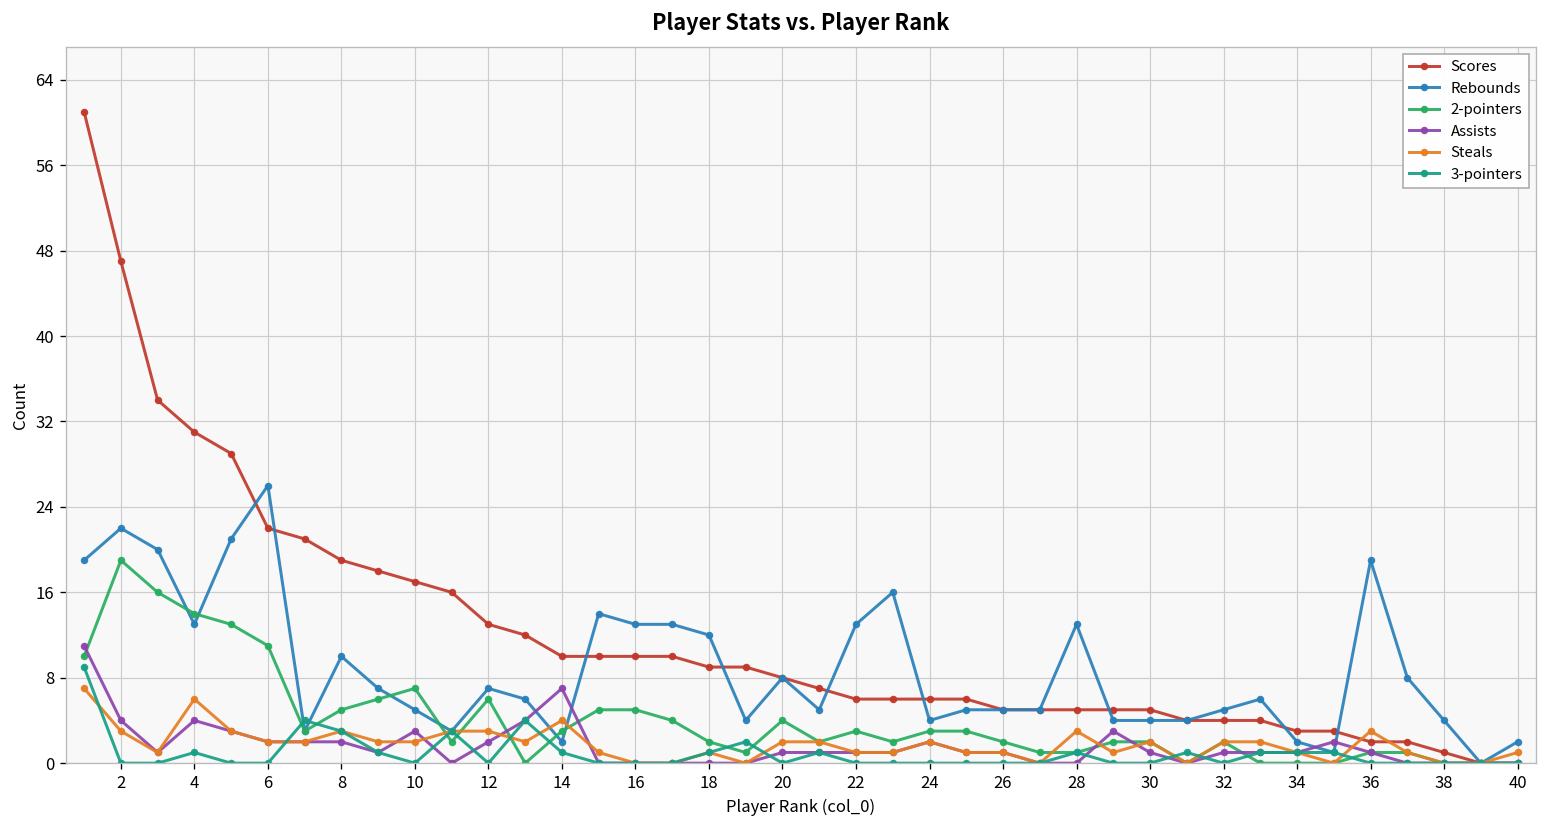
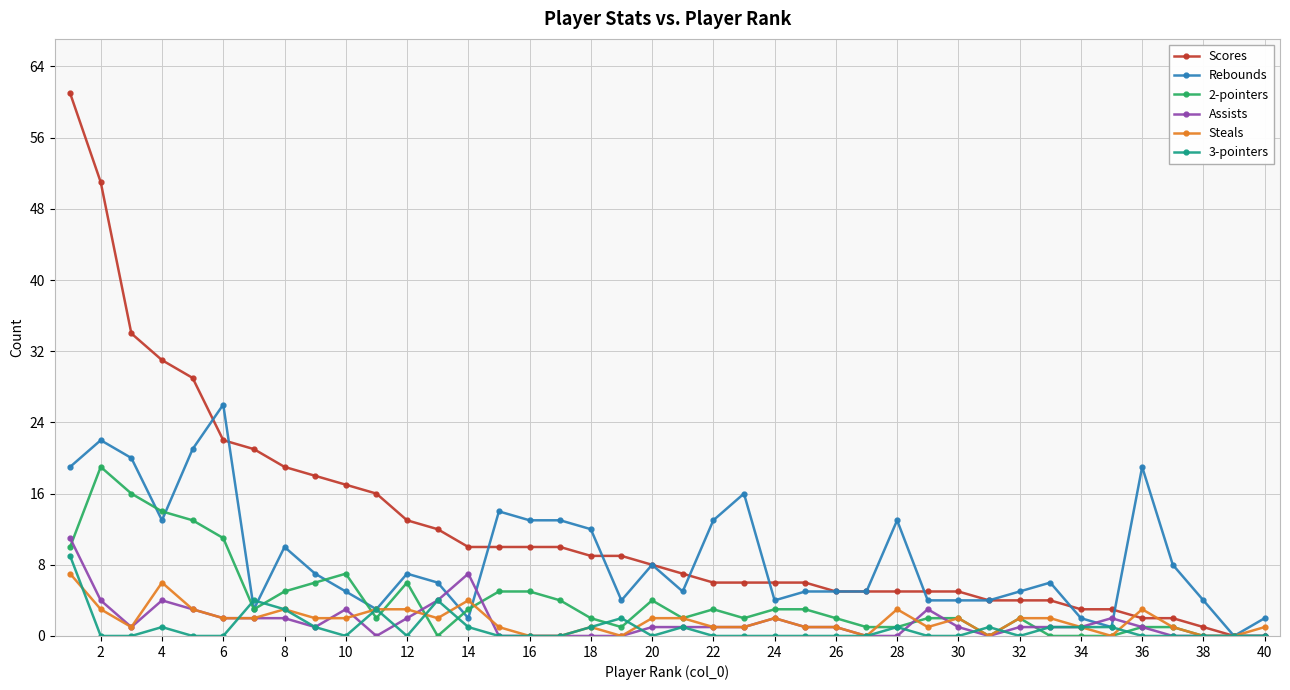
Scores, 2: 47 -> 51
